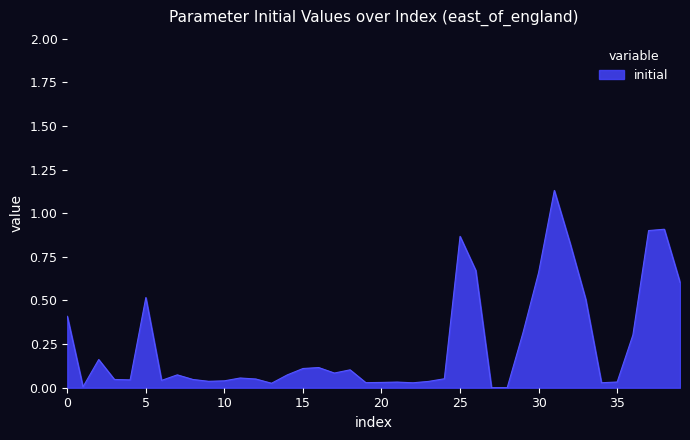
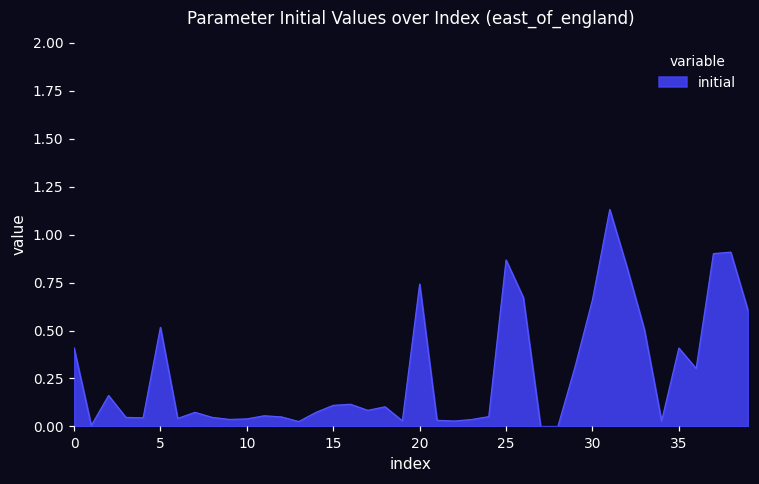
20: 0.03 -> 0.74
35: 0.03 -> 0.41
